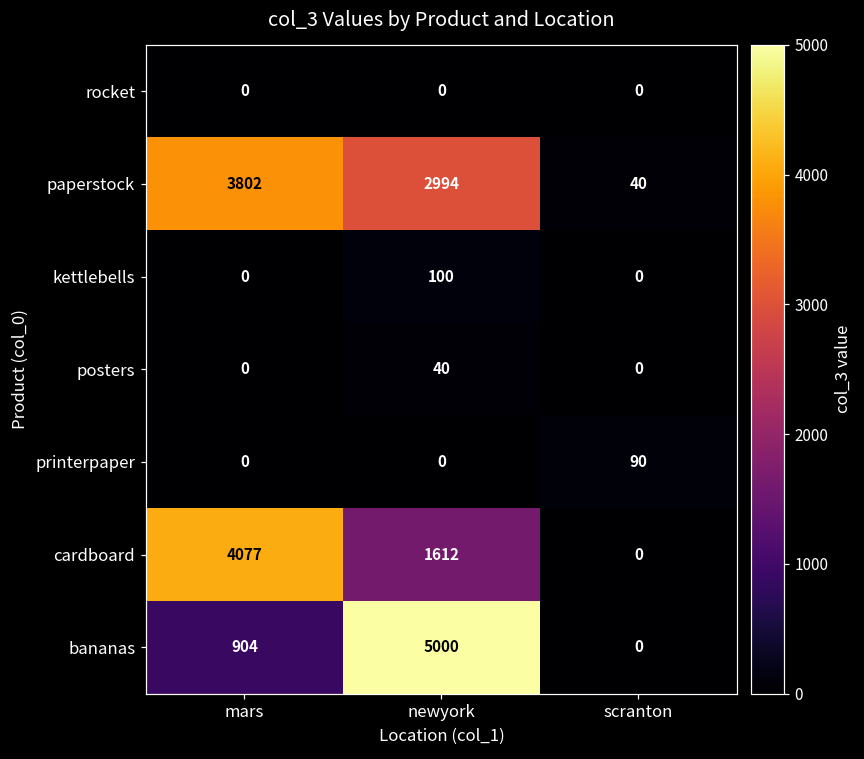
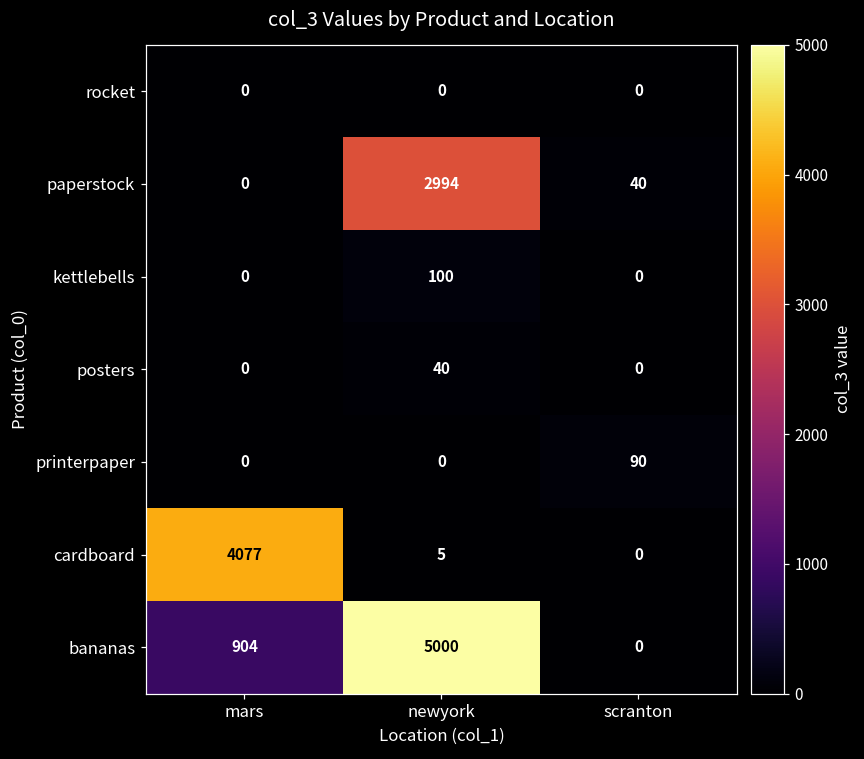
paperstock, mars: 3802 -> 0
cardboard, newyork: 1612 -> 5
